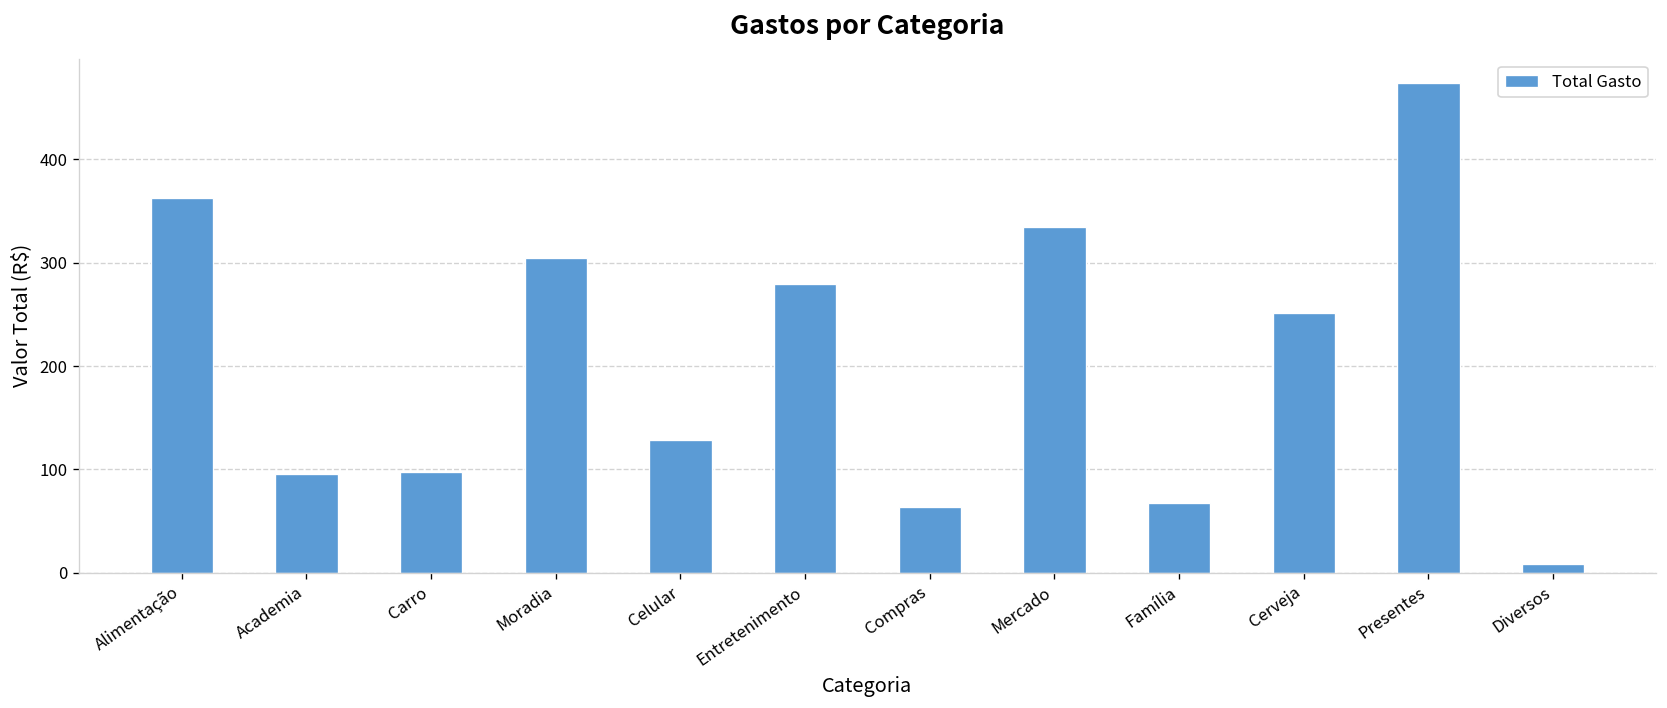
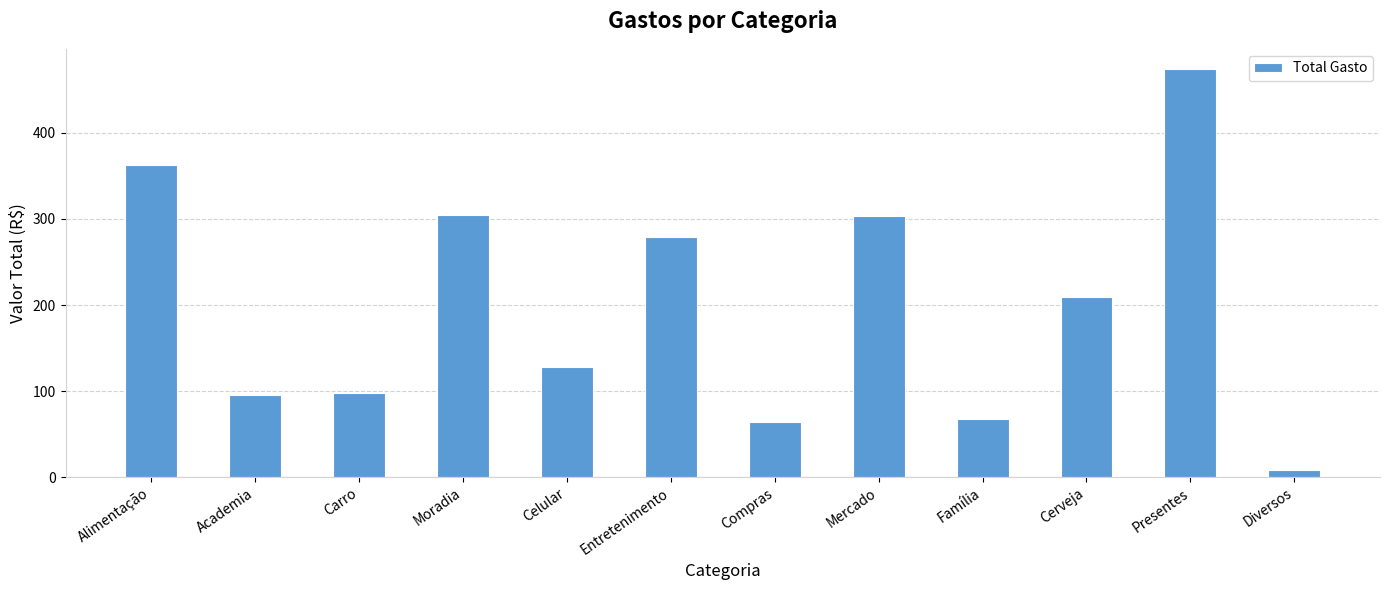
Mercado: 340 -> 300
Cerveja: 250 -> 210
